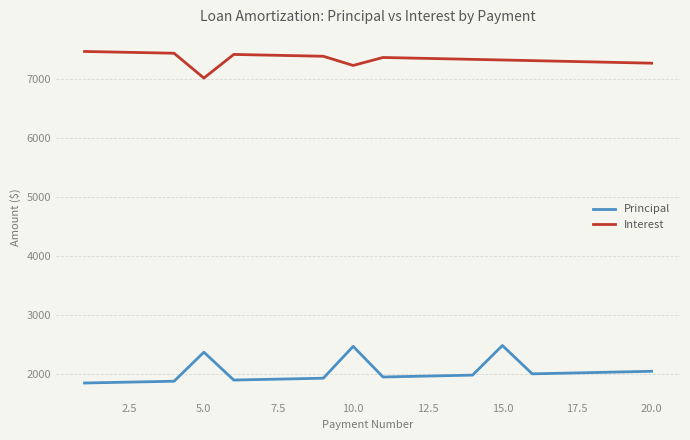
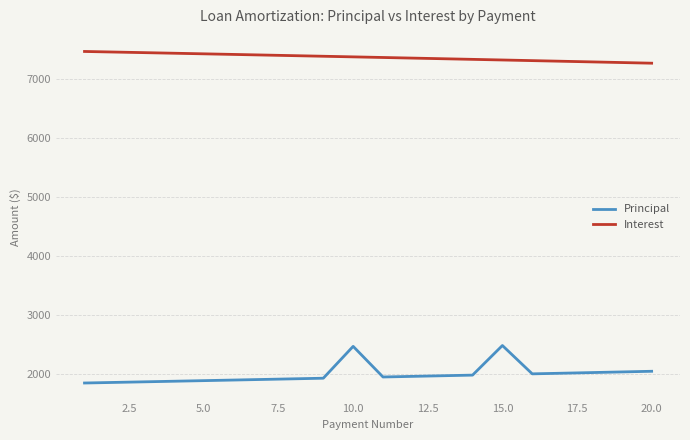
Principal, 5.0: 2400 -> 1900
Interest, 5.0: 7000 -> 7400
Interest, 10.0: 7200 -> 7400
